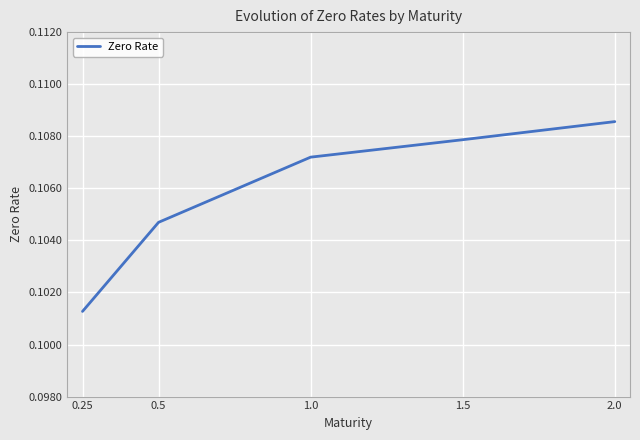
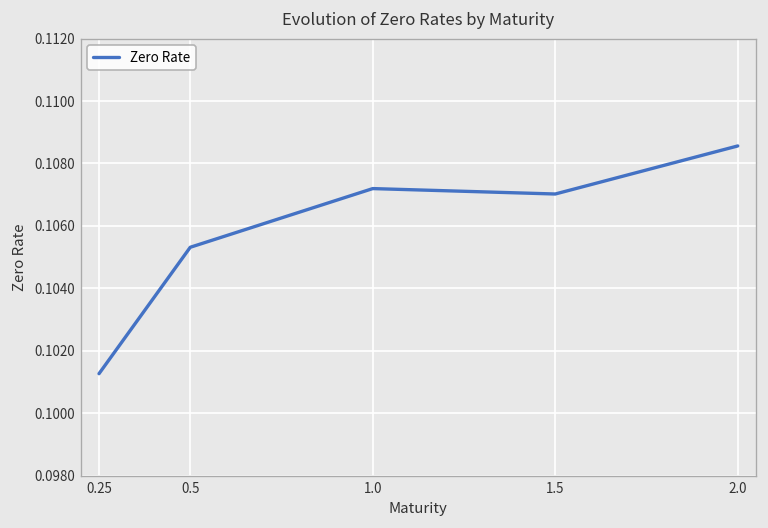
0.5: 0.1047 -> 0.1053
1.5: 0.1079 -> 0.1070
